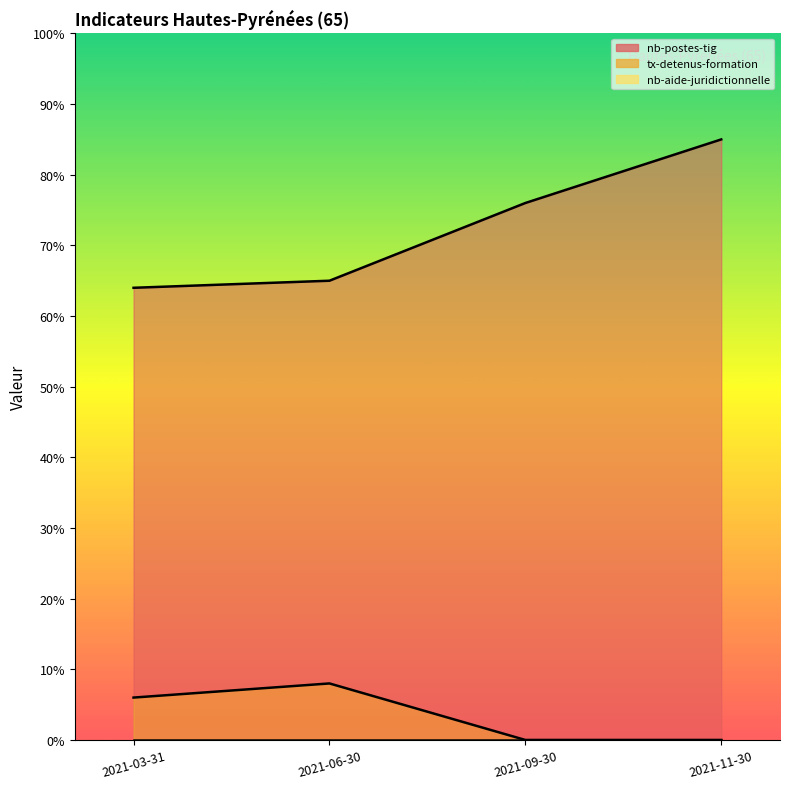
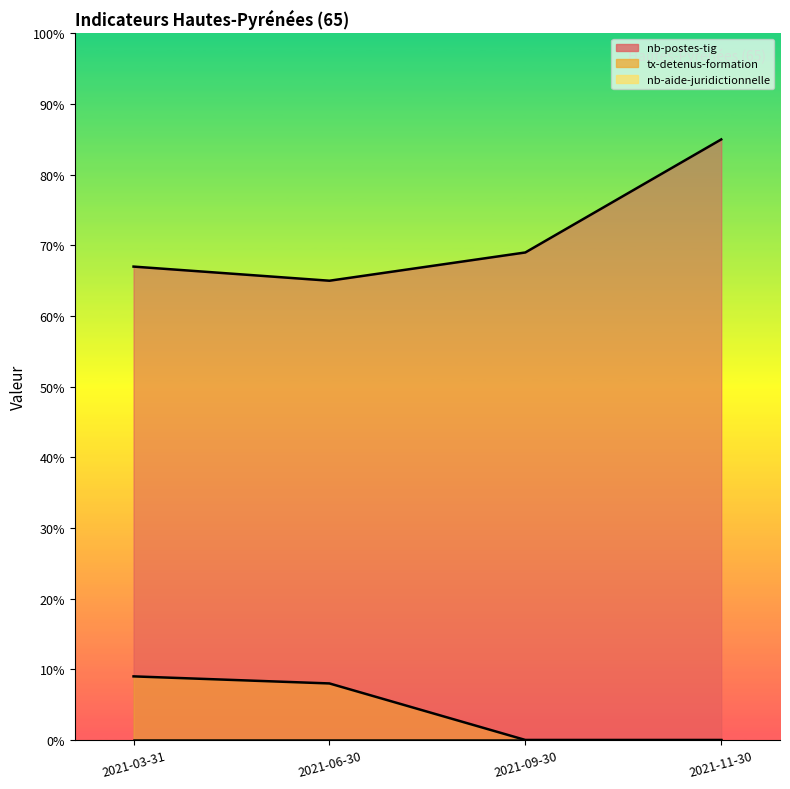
nb-postes-tig, 2021-03-31: 64% -> 67%
tx-detenus-formation, 2021-03-31: 6% -> 9%
nb-postes-tig, 2021-09-30: 76% -> 69%
